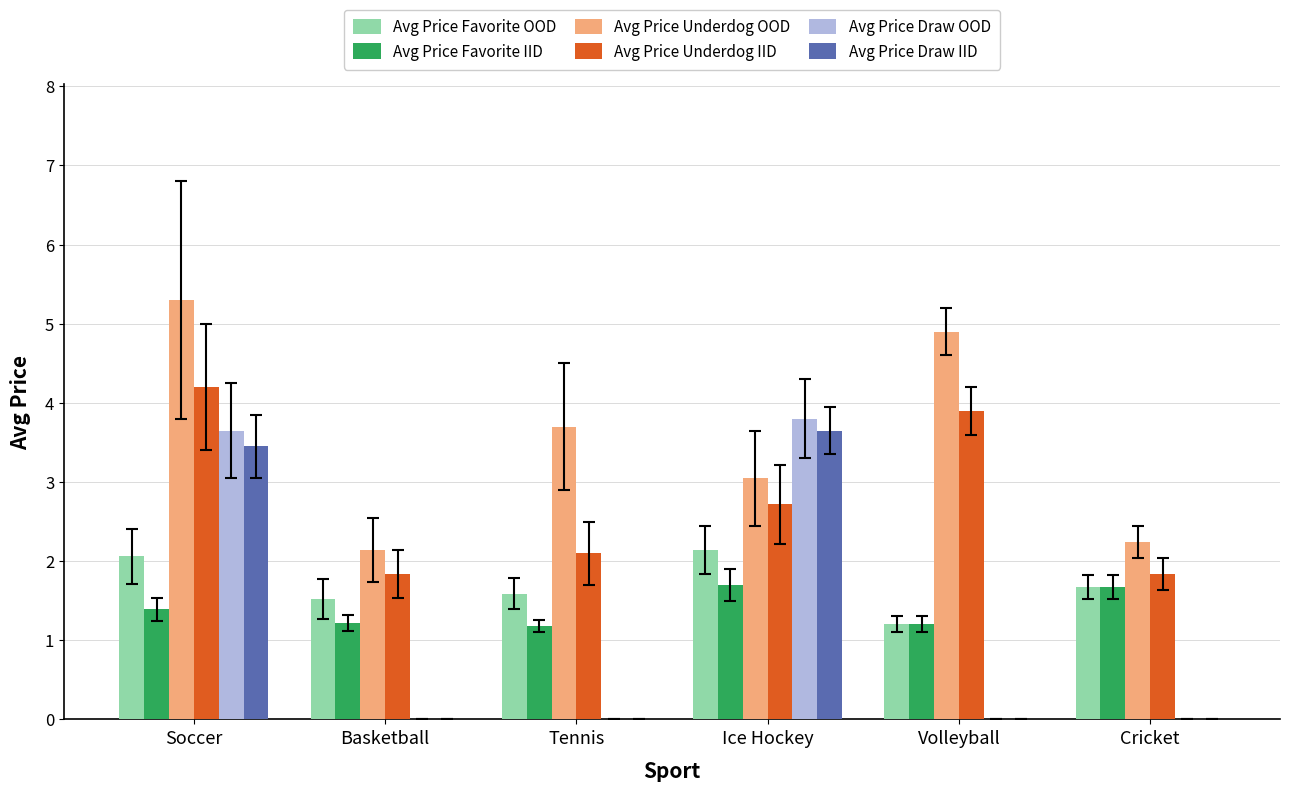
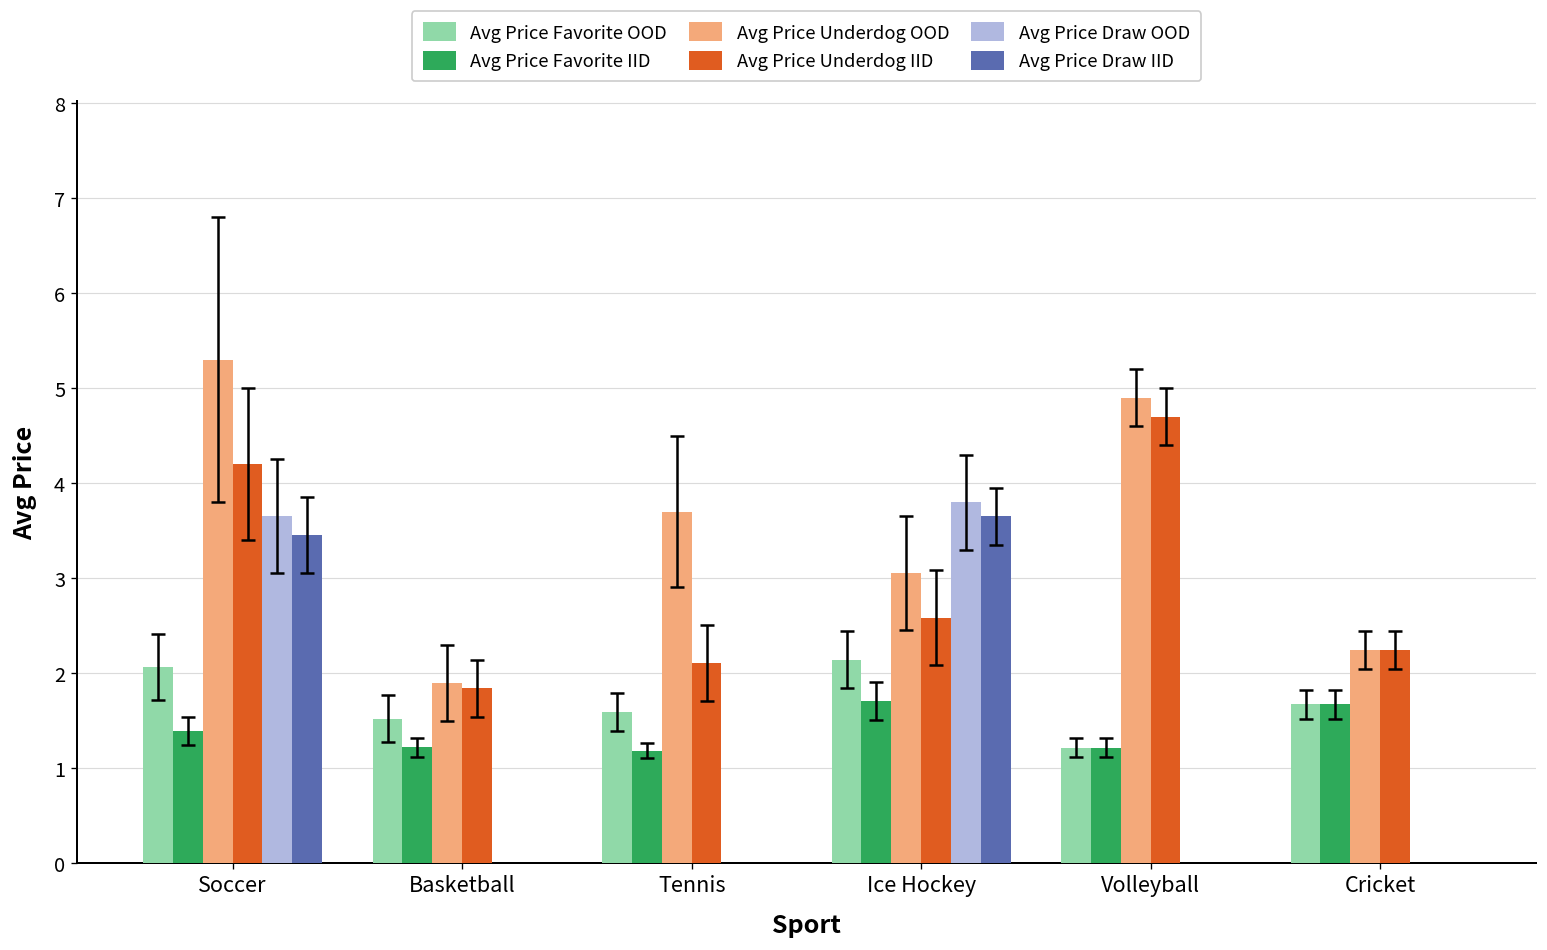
Avg Price Underdog OOD, Basketball: 2.1 -> 1.9
Avg Price Underdog IID, Ice Hockey: 2.7 -> 2.6
Avg Price Underdog IID, Volleyball: 3.9 -> 4.7
Avg Price Underdog IID, Cricket: 1.8 -> 2.2
